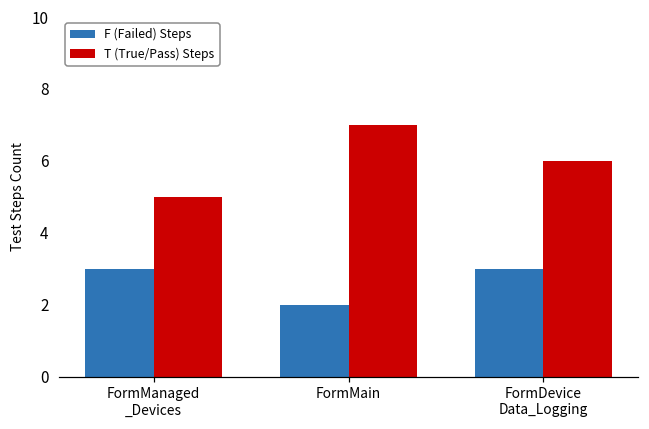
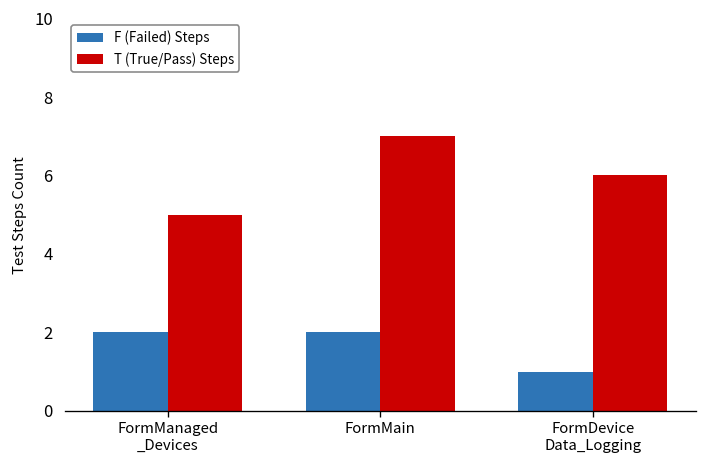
F (Failed) Steps, FormManaged _Devices: 3 -> 2
F (Failed) Steps, FormDevice Data_Logging: 3 -> 1
